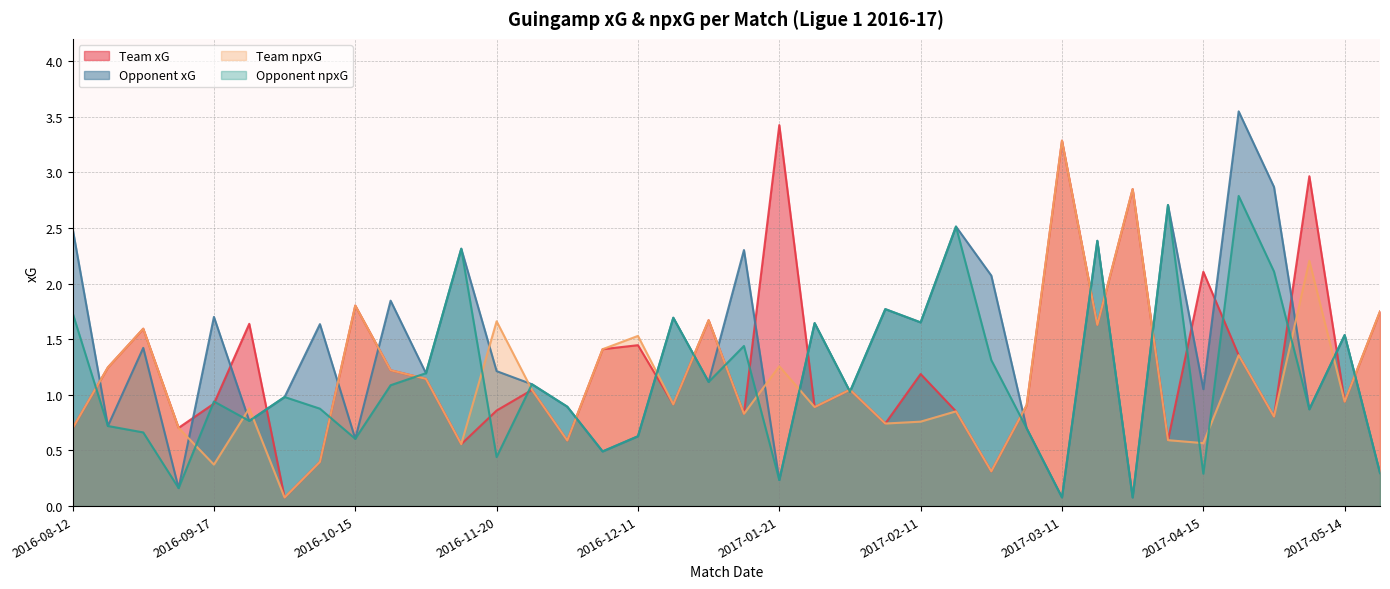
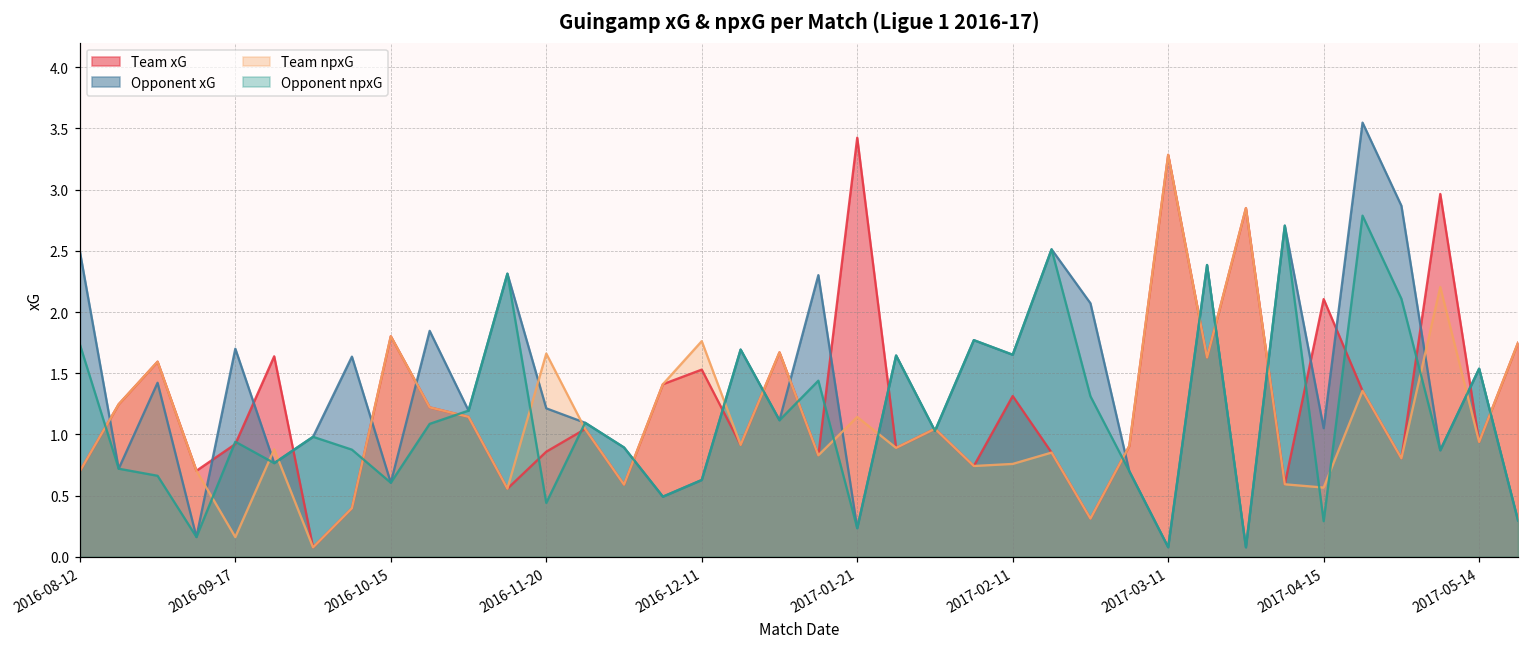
Team npxG, 2016-09-17: 0.37 -> 0.16
Team xG, 2016-12-11: 1.45 -> 1.53
Team npxG, 2016-12-11: 1.53 -> 1.76
Team npxG, 2017-01-21: 1.26 -> 1.14
Team xG, 2017-02-11: 1.19 -> 1.31
